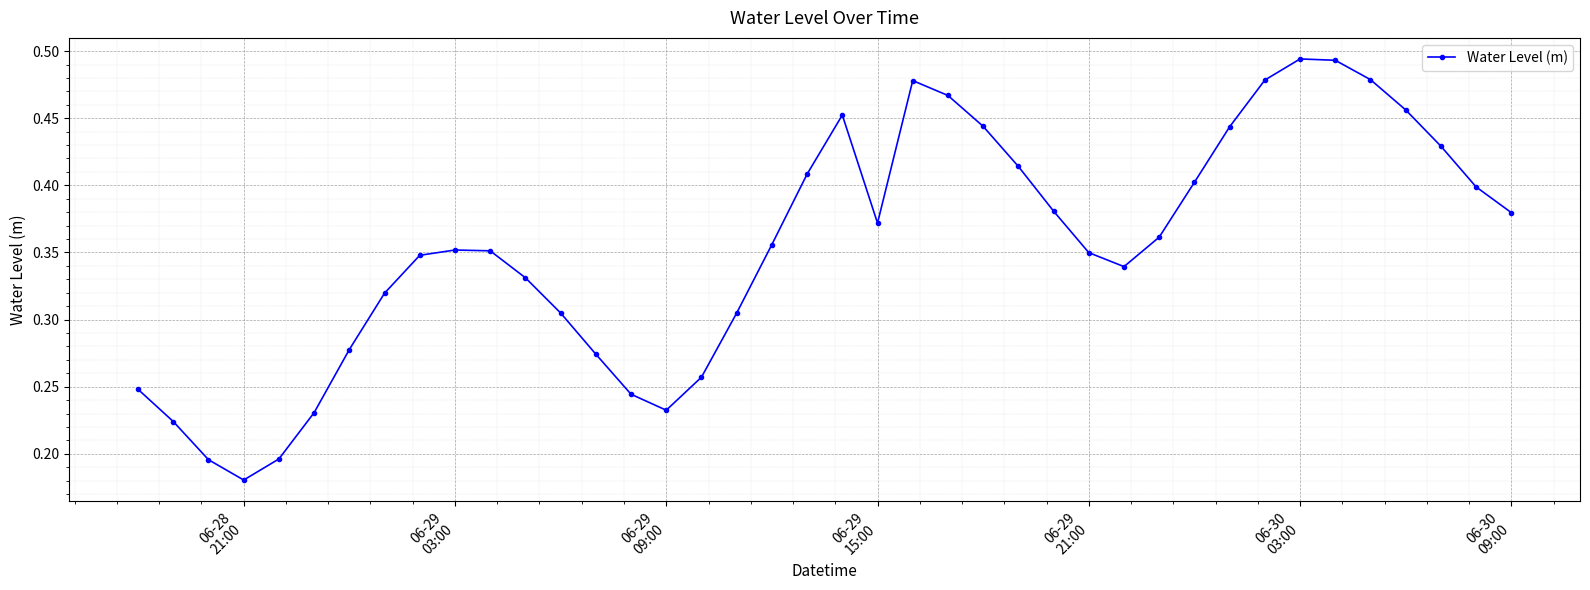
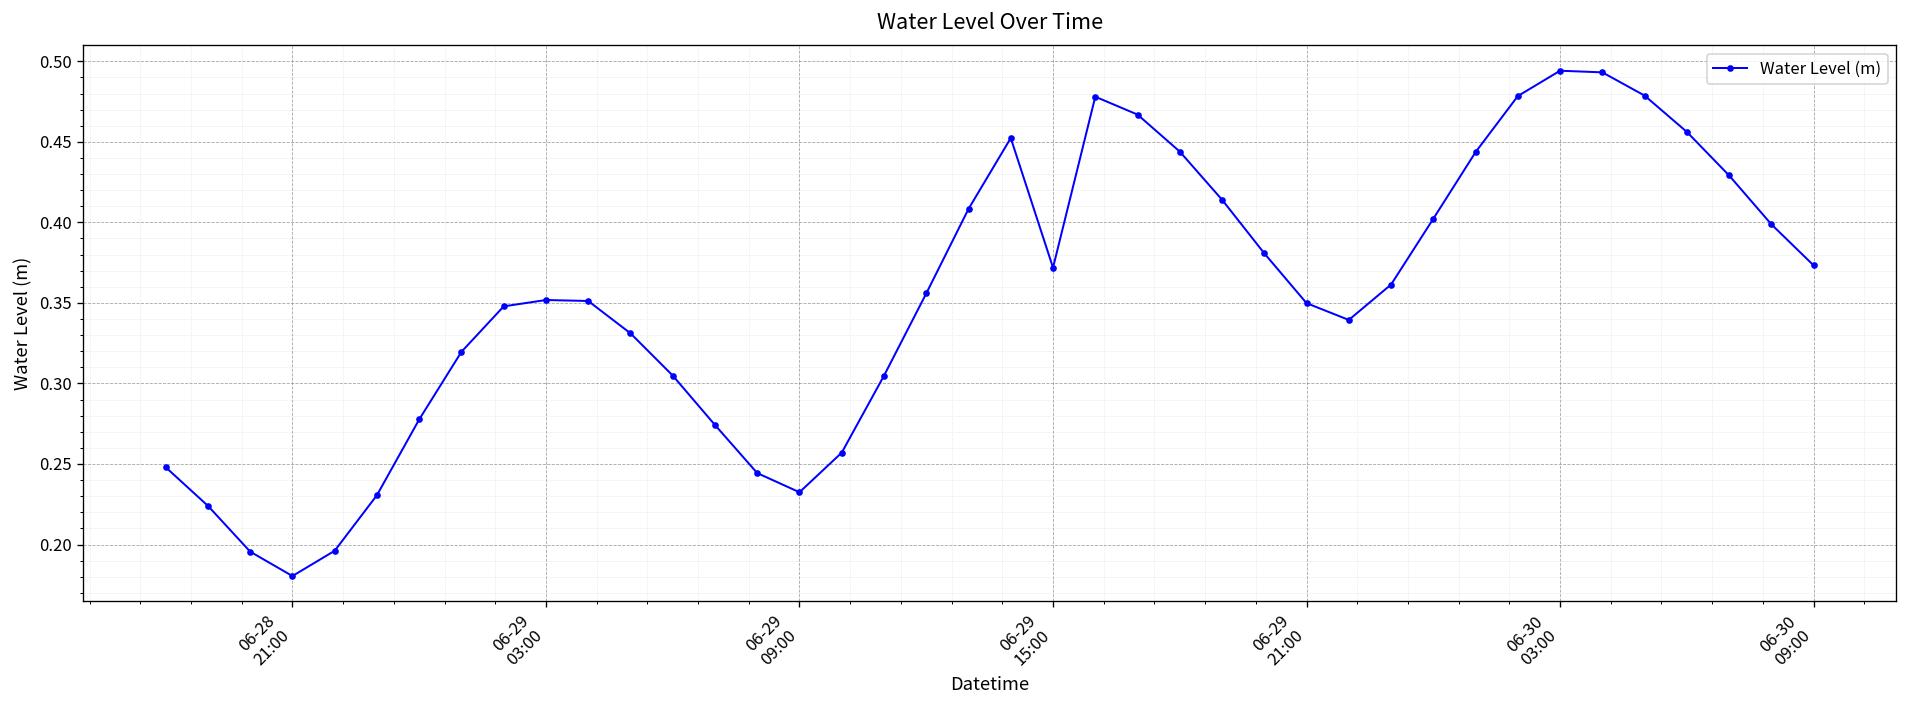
06-30 09:00: 0.380 -> 0.373
